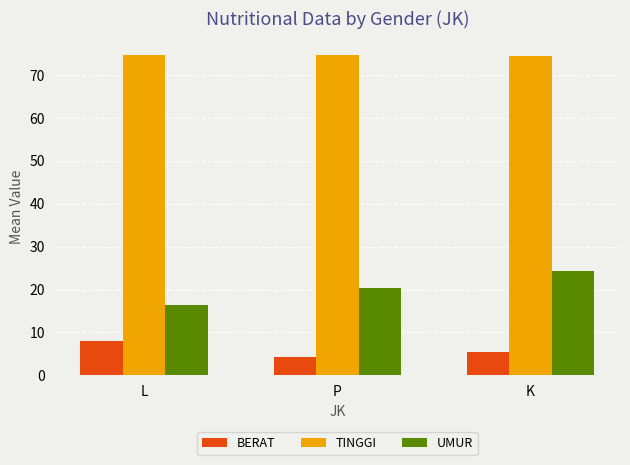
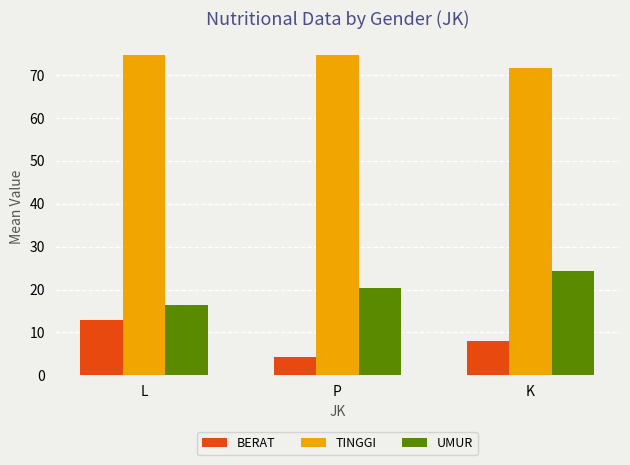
BERAT, L: 8 -> 13
BERAT, K: 6 -> 8
TINGGI, K: 75 -> 72
